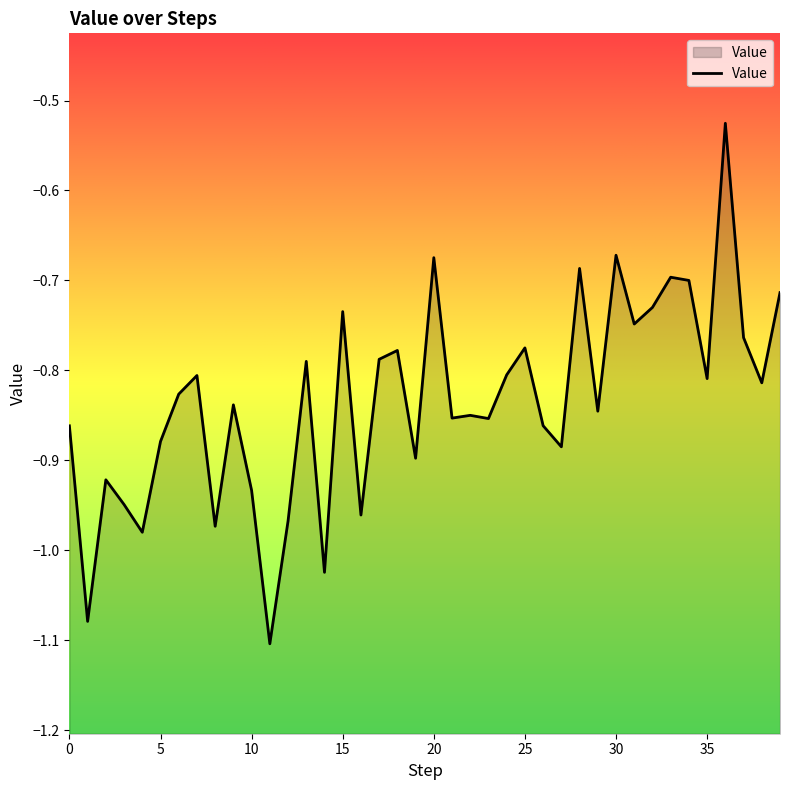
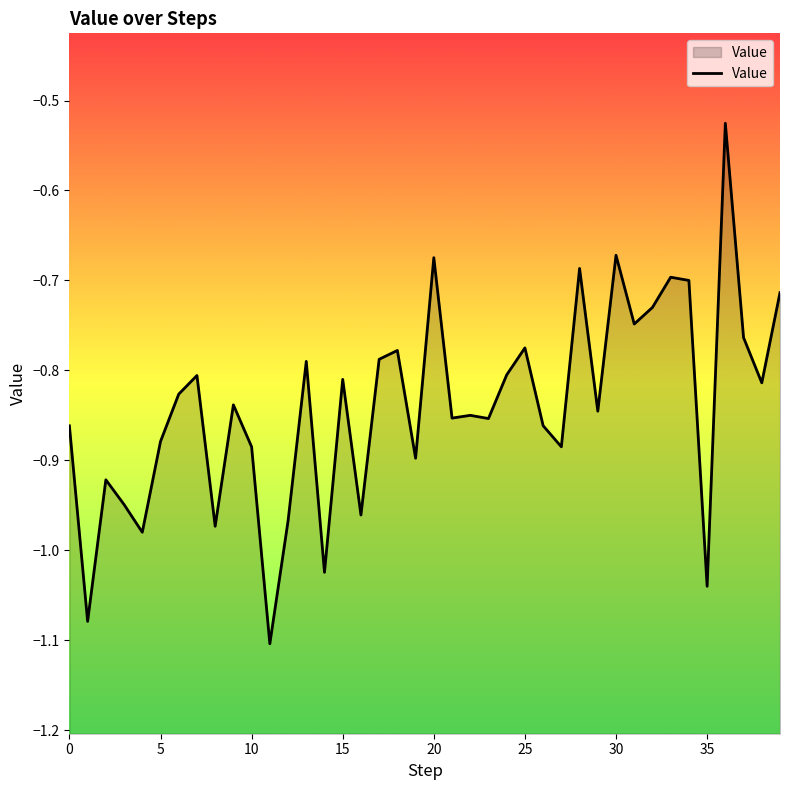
10: -0.93 -> -0.88
15: -0.73 -> -0.81
35: -0.81 -> -1.04
